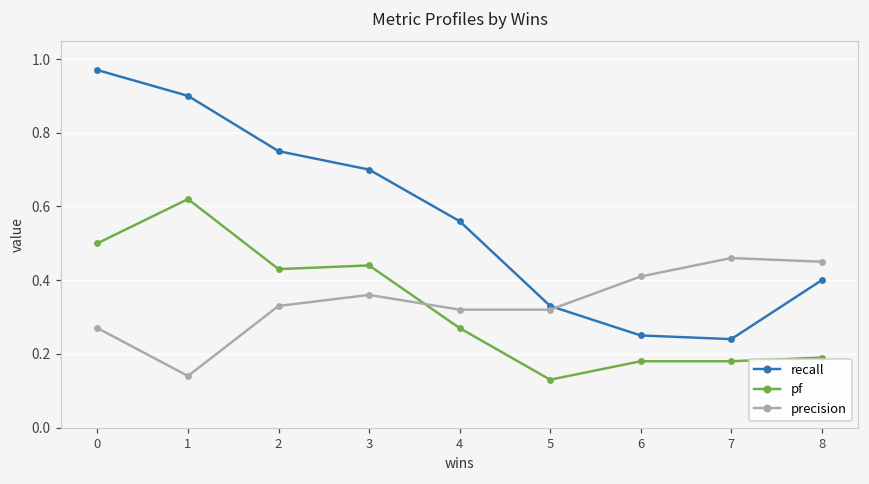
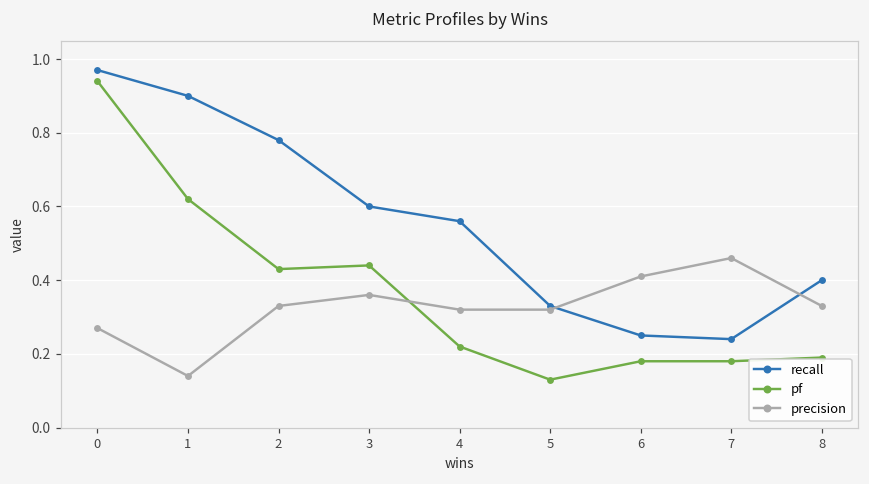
pf, 0: 0.50 -> 0.94
recall, 2: 0.75 -> 0.78
recall, 3: 0.7 -> 0.6
pf, 4: 0.27 -> 0.22
precision, 8: 0.45 -> 0.33
